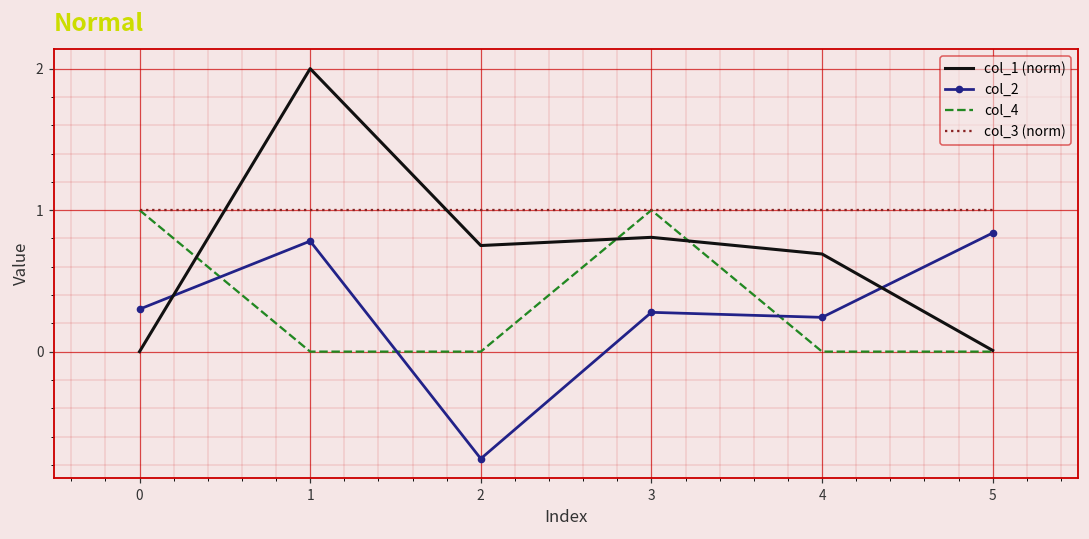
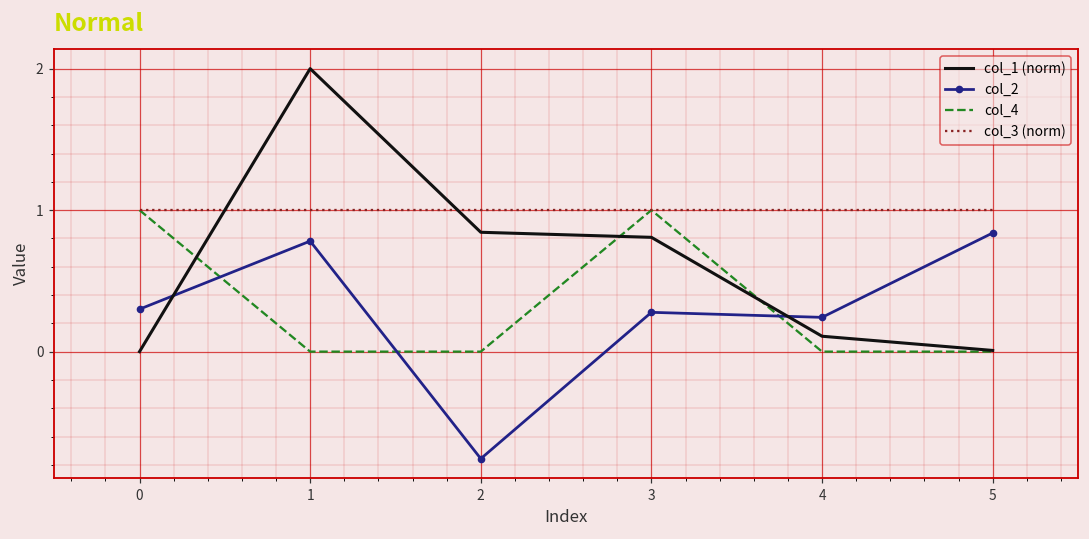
col_1 (norm), 2: 0.75 -> 0.84
col_1 (norm), 4: 0.69 -> 0.11
